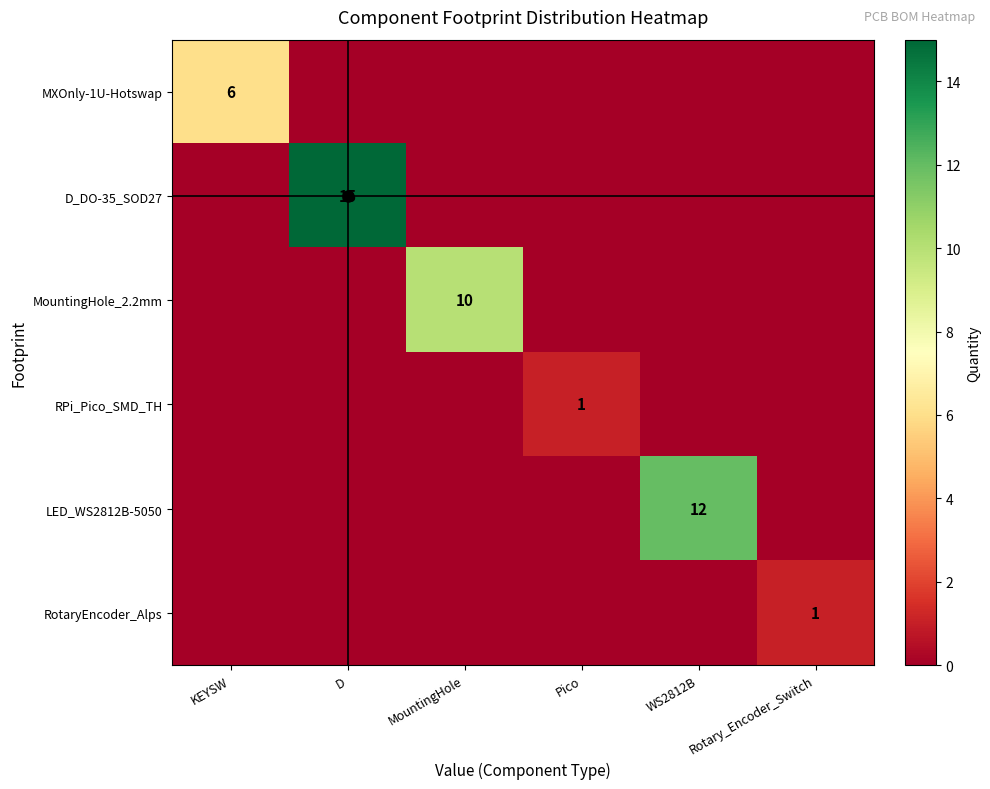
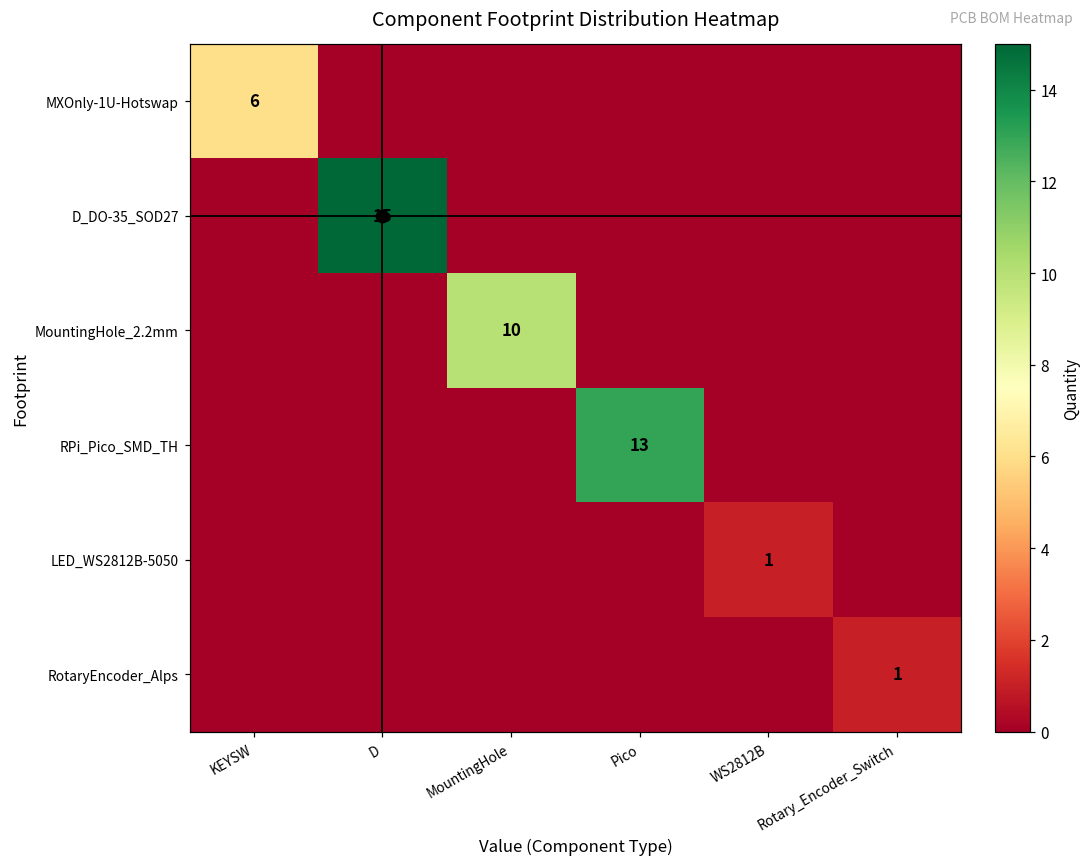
RPi_Pico_SMD_TH, Pico: 1 -> 13
LED_WS2812B-5050, WS2812B: 12 -> 1
